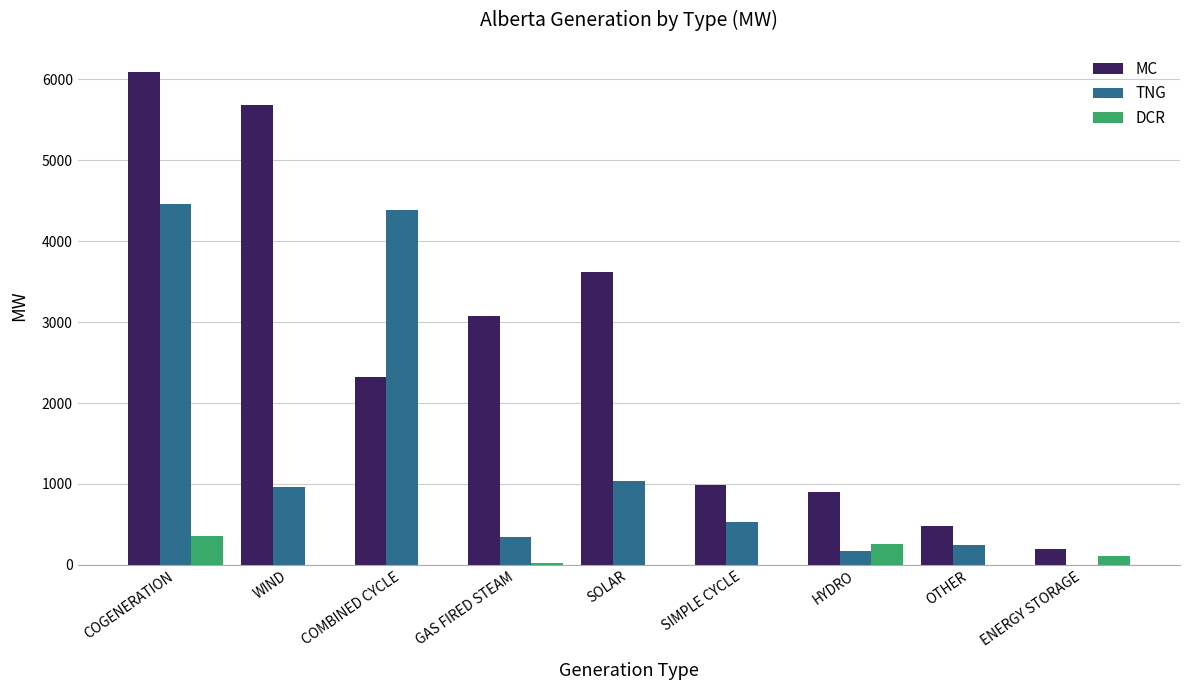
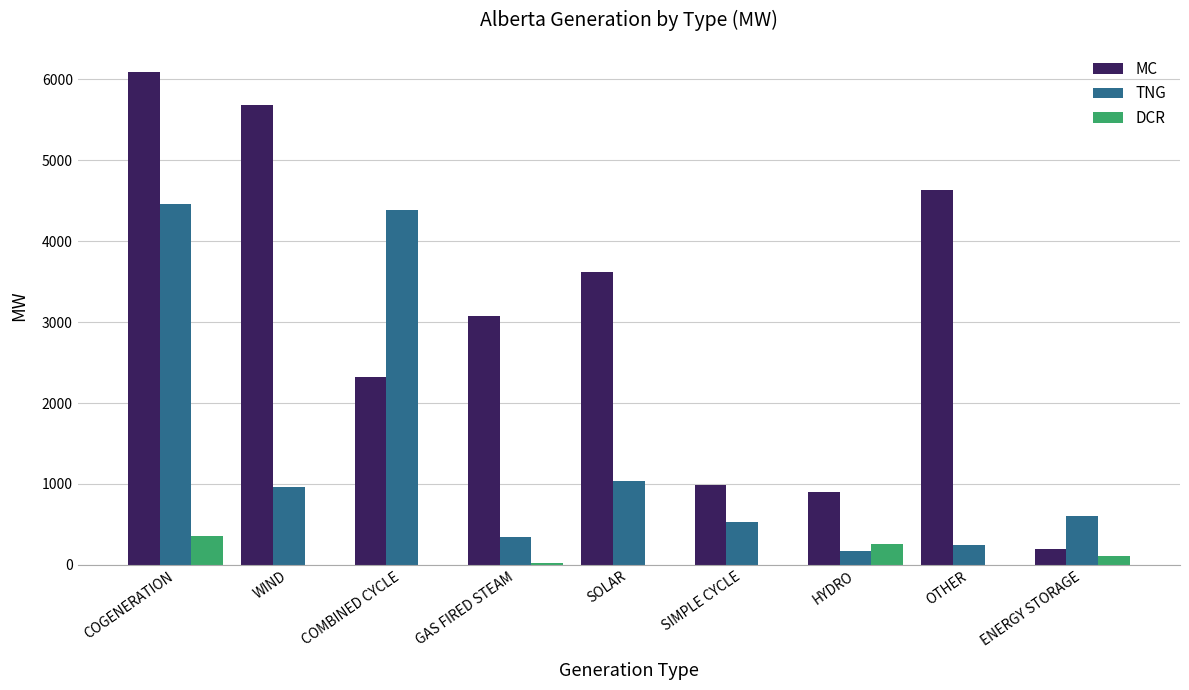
MC, OTHER: 500 -> 4600
TNG, ENERGY STORAGE: 0 -> 600
